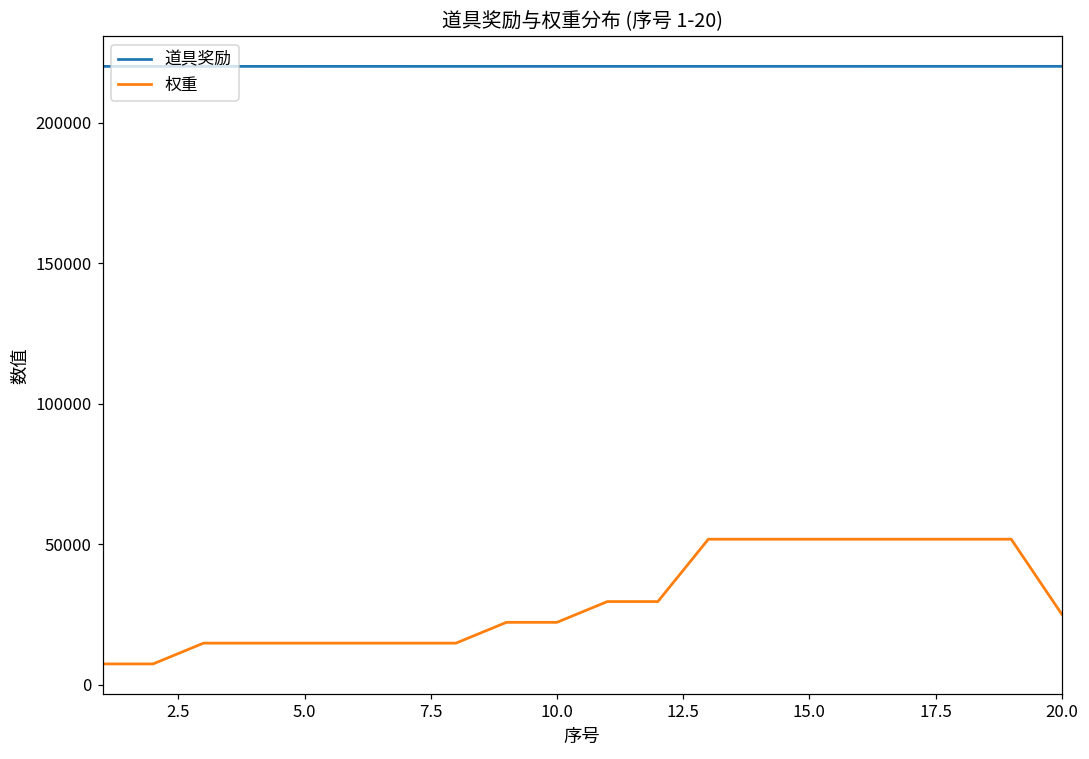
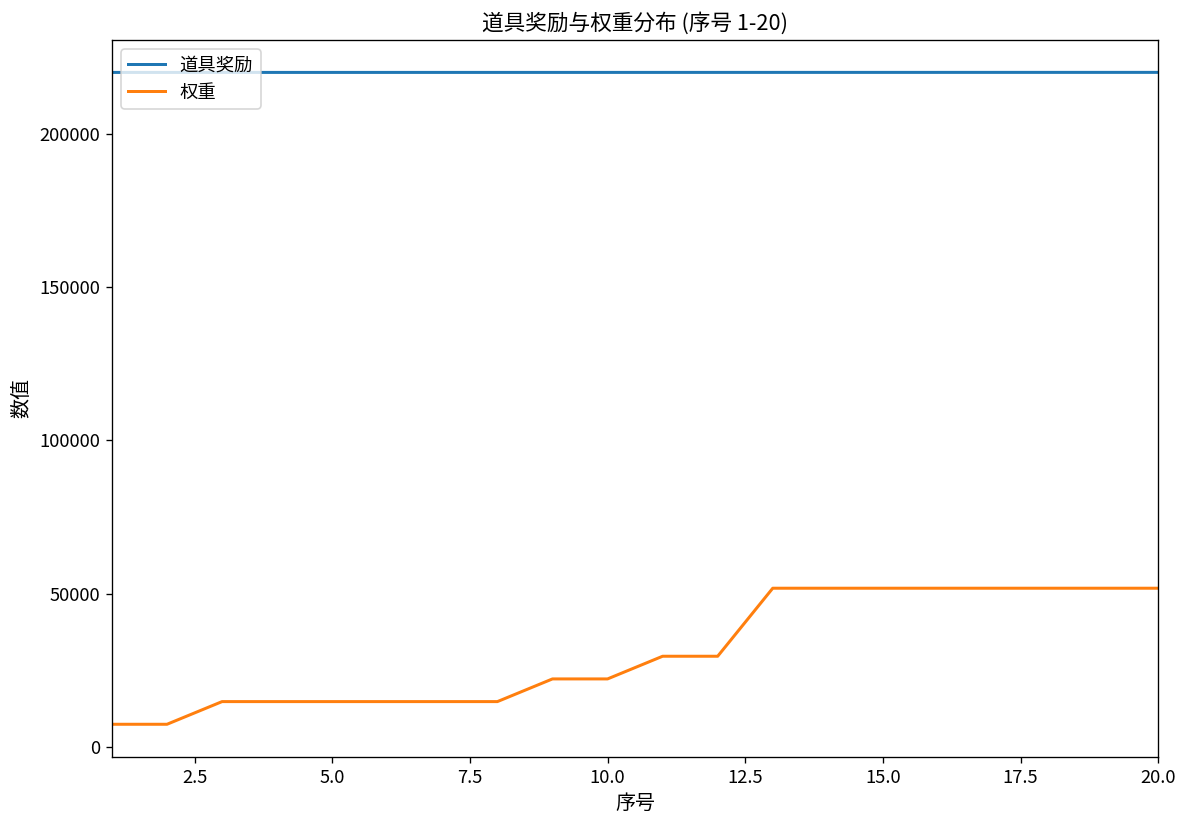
权重, 20.0: 25000 -> 52000
